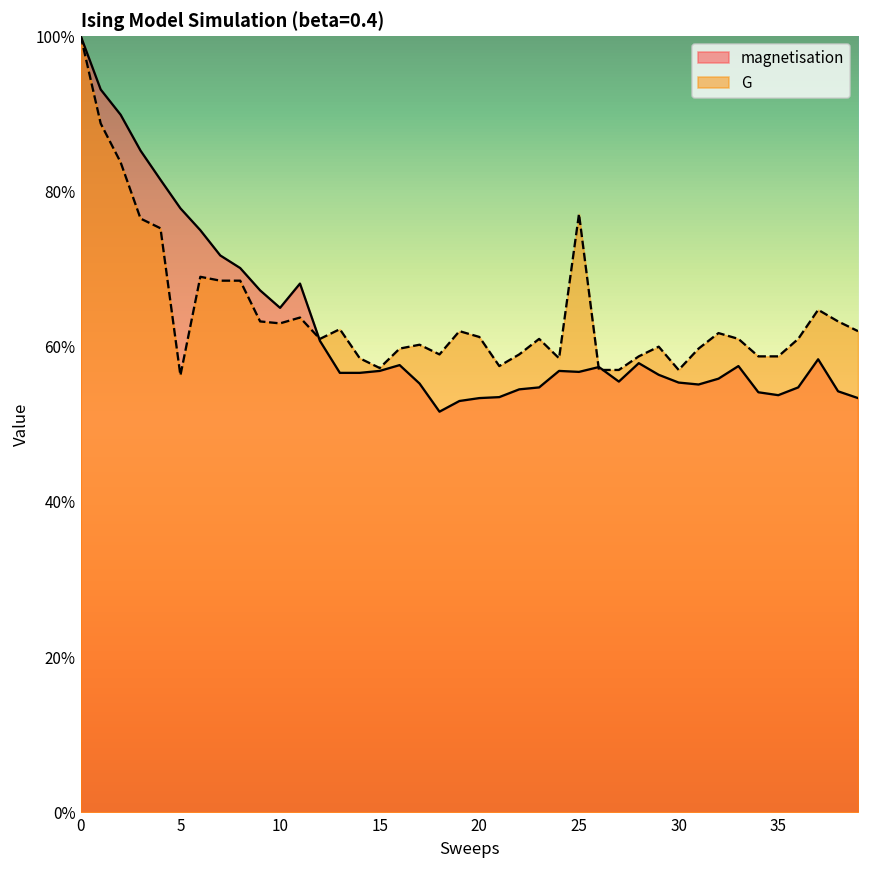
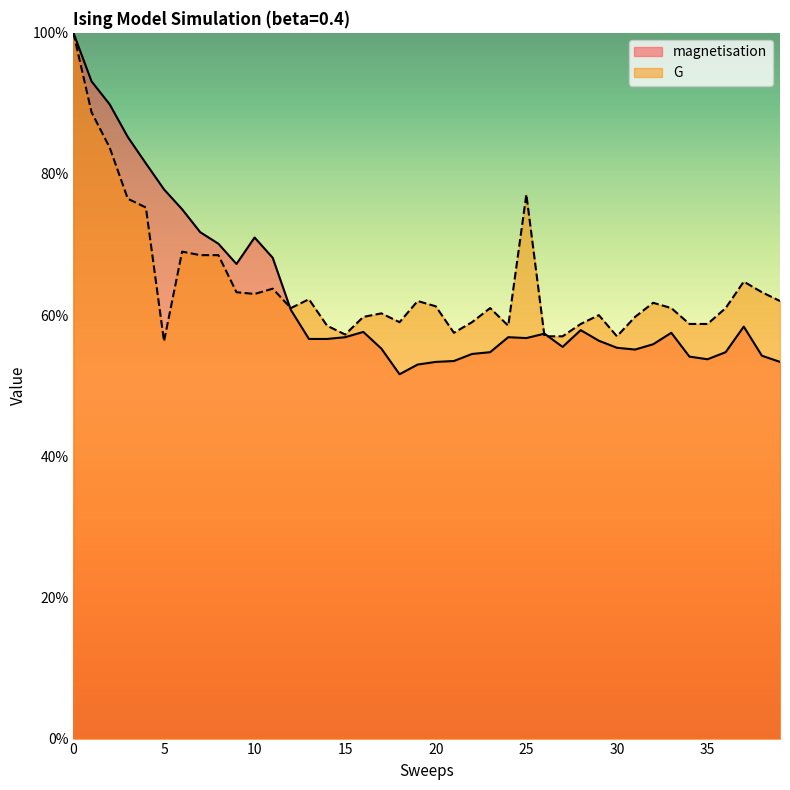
magnetisation, 10: 65% -> 71%
